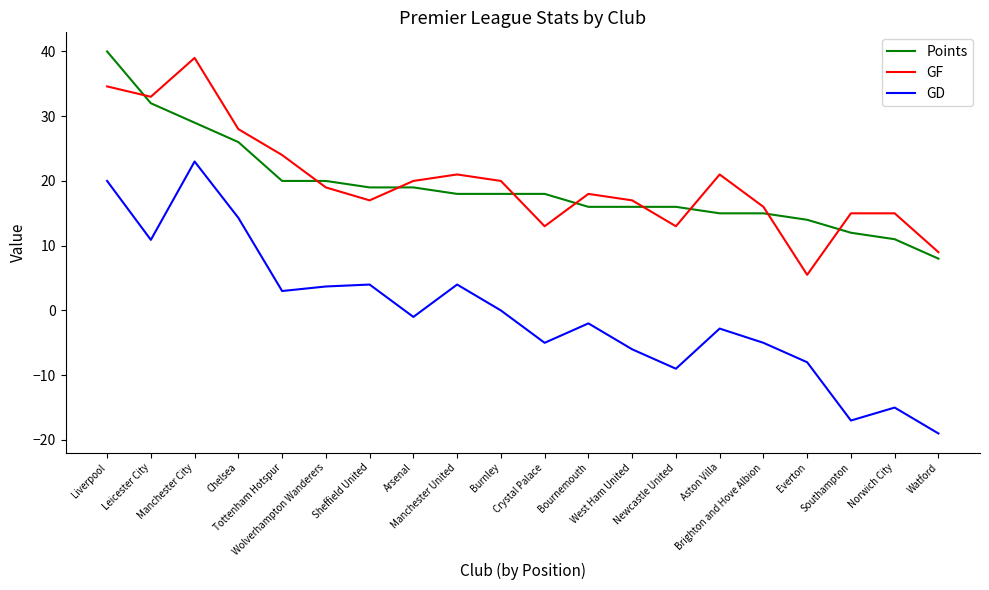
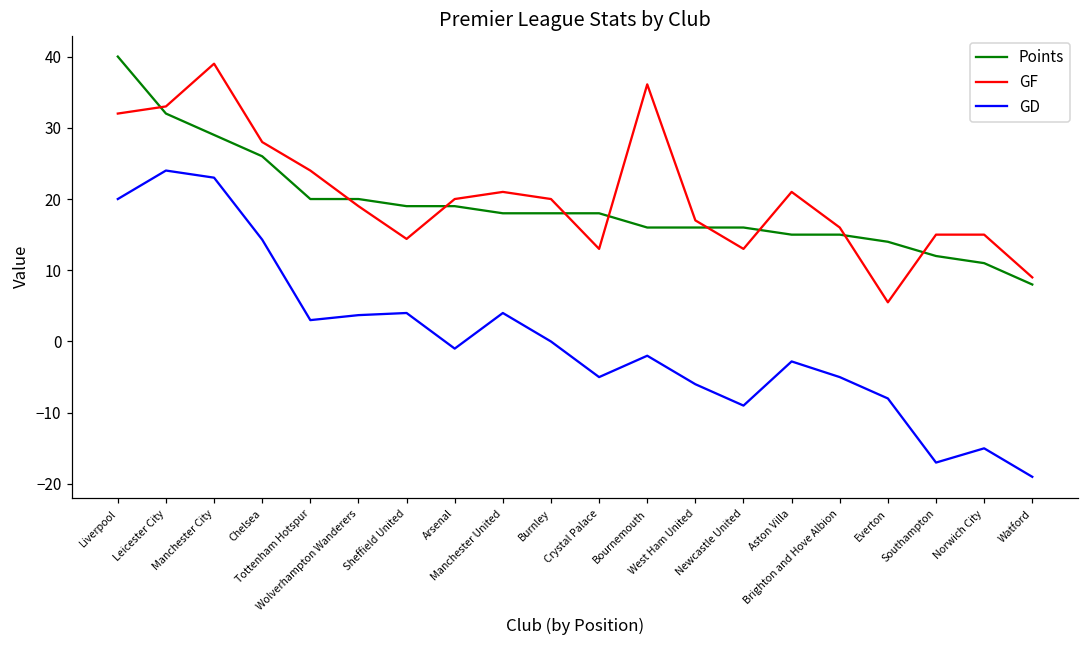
GF, Liverpool: 35 -> 32
GD, Leicester City: 11 -> 24
GF, Sheffield United: 17 -> 14
GF, Bournemouth: 18 -> 36
